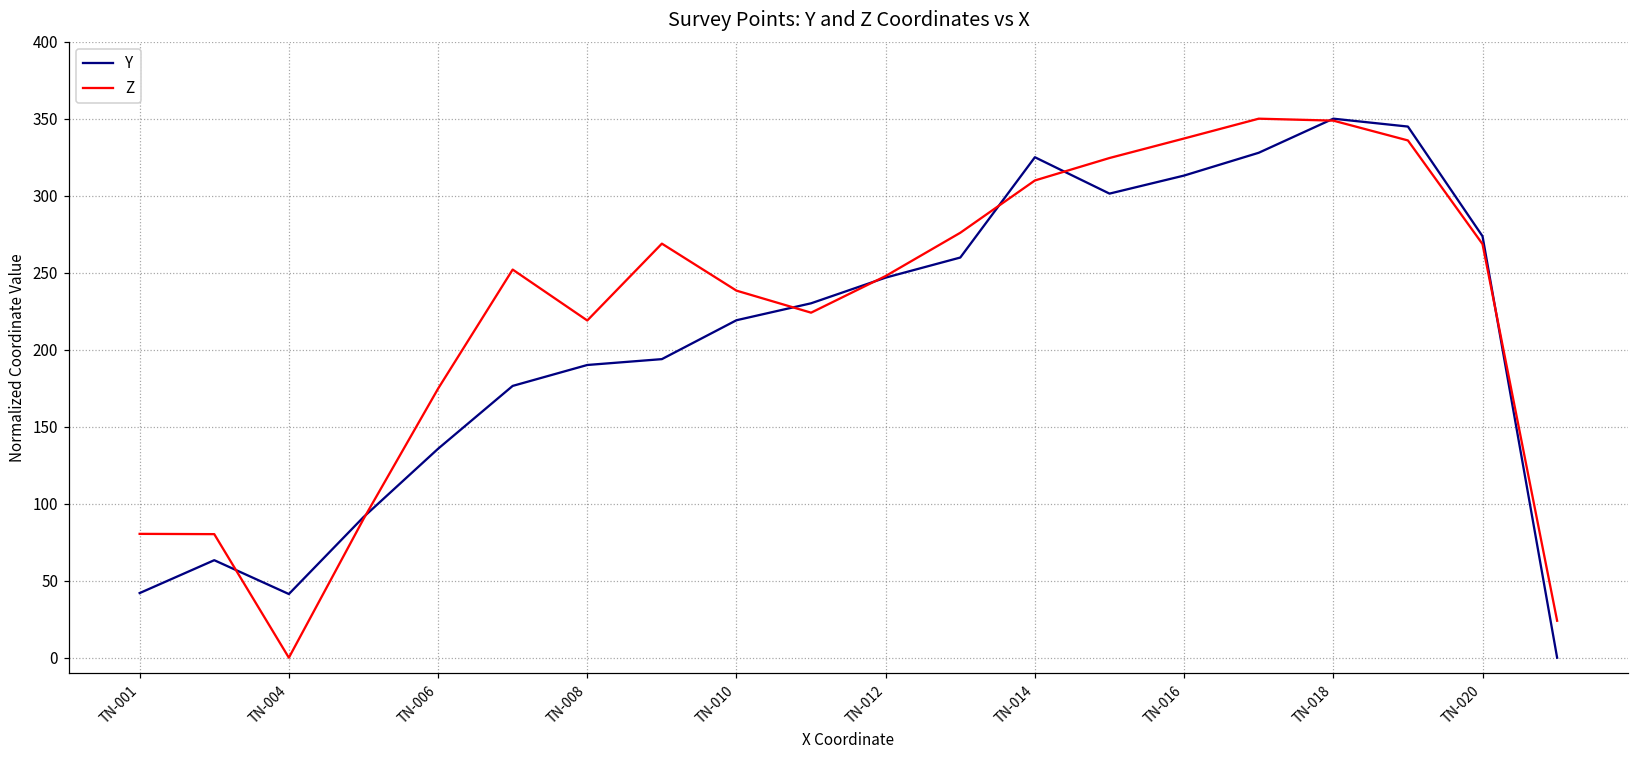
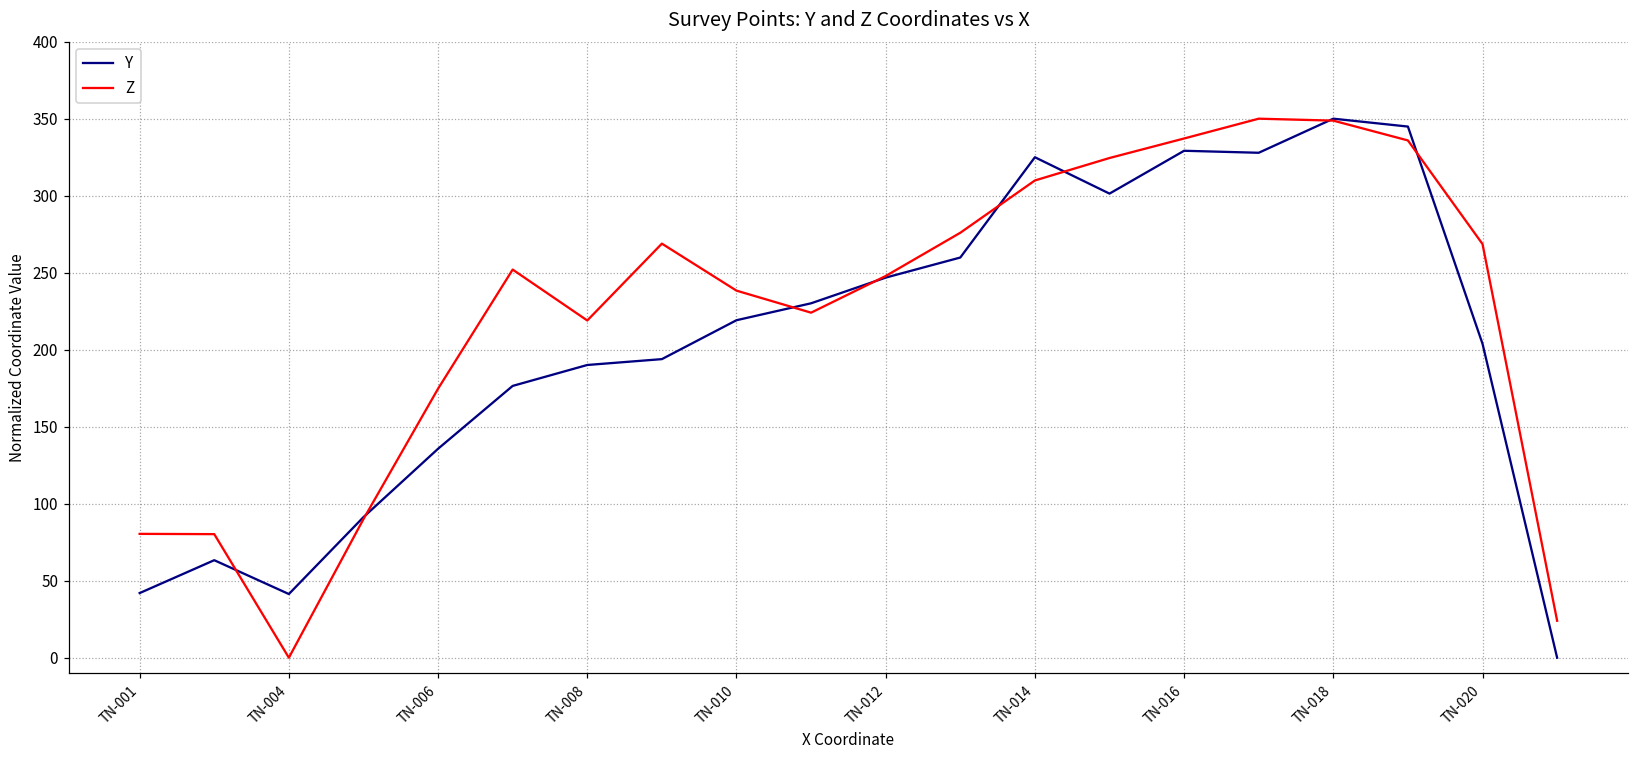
Y, TN-016: 313 -> 329
Y, TN-020: 274 -> 204
